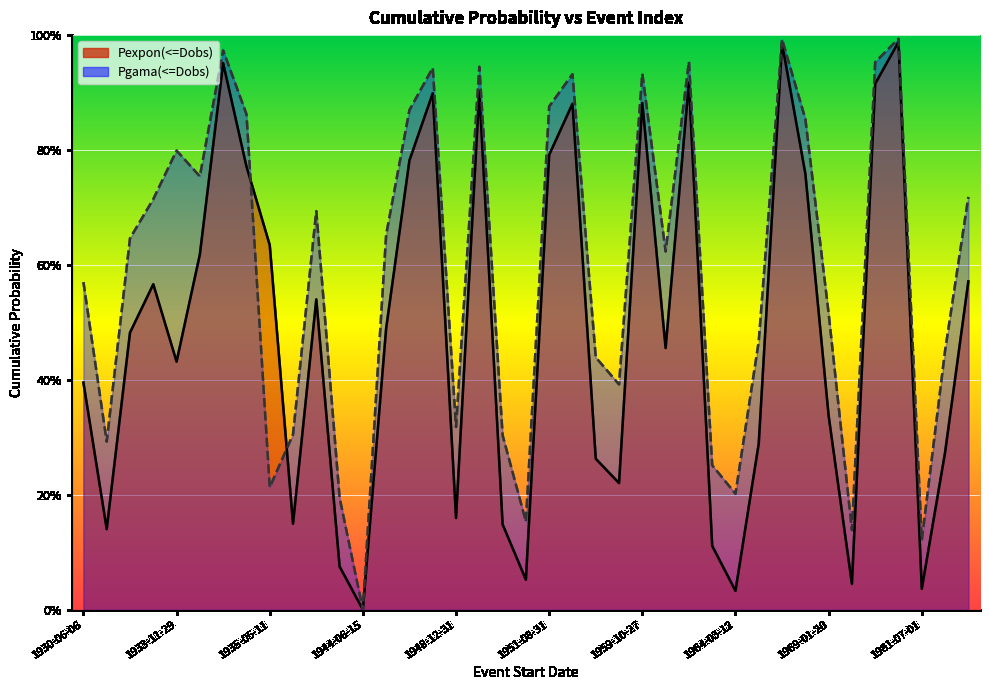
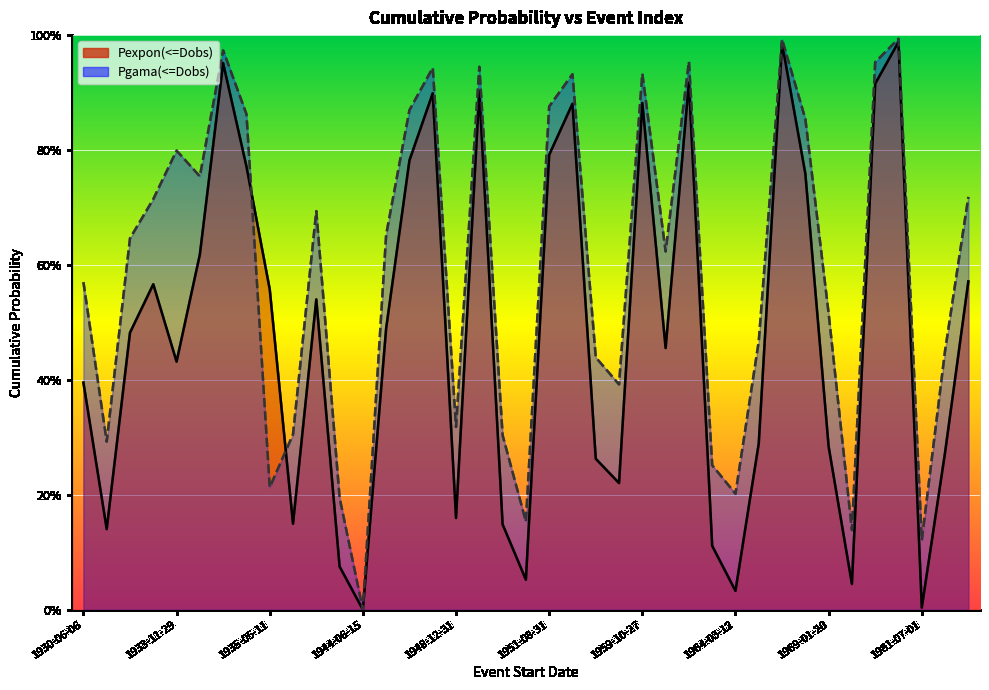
Pexpon(<=Dobs), 1935-05-11: 63% -> 56%
Pexpon(<=Dobs), 1969-01-20: 34% -> 28%
Pexpon(<=Dobs), 1981-07-01: 4% -> 0%
